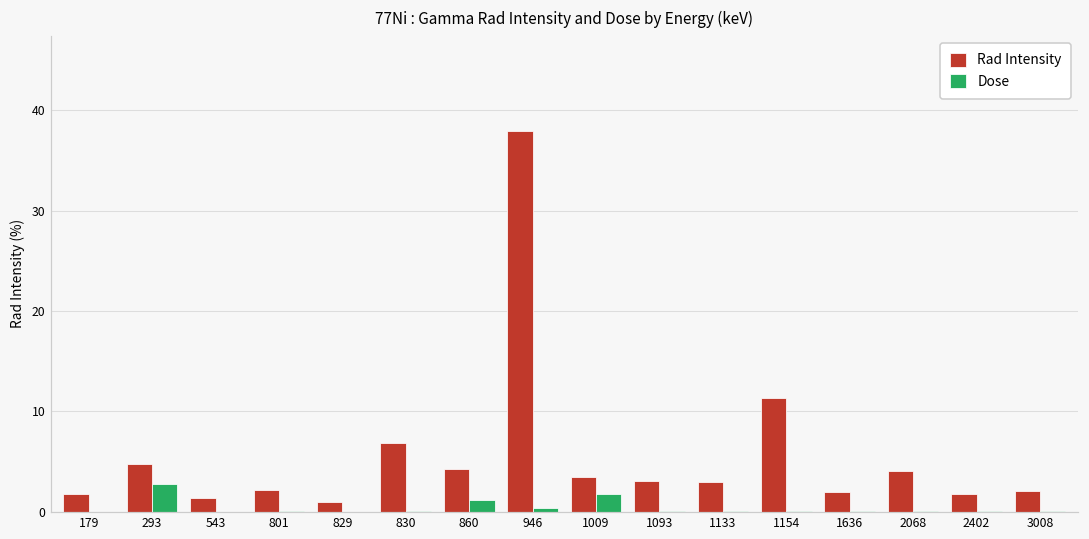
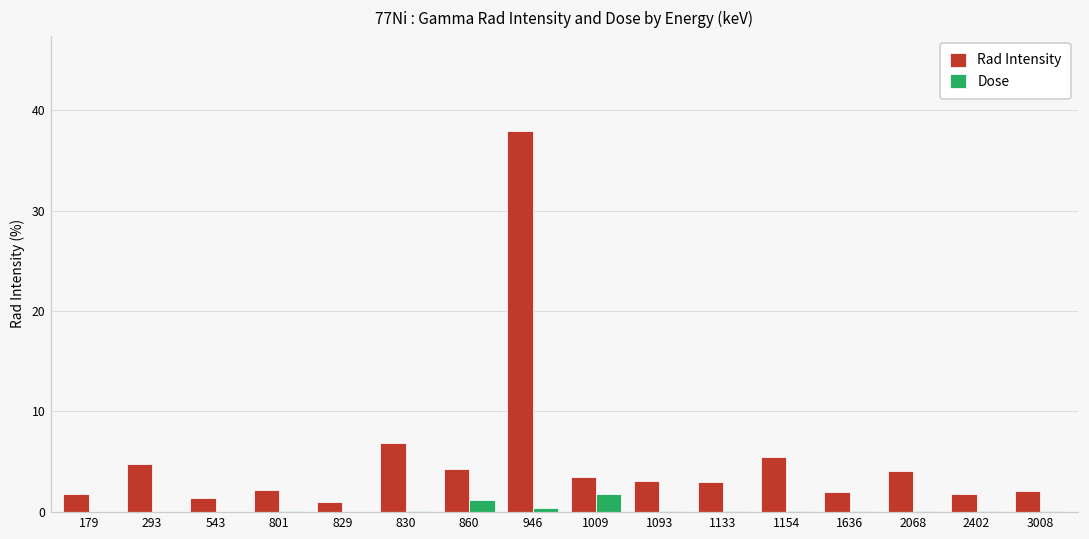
Dose, 293: 3 -> 0
Rad Intensity, 1154: 11 -> 5
